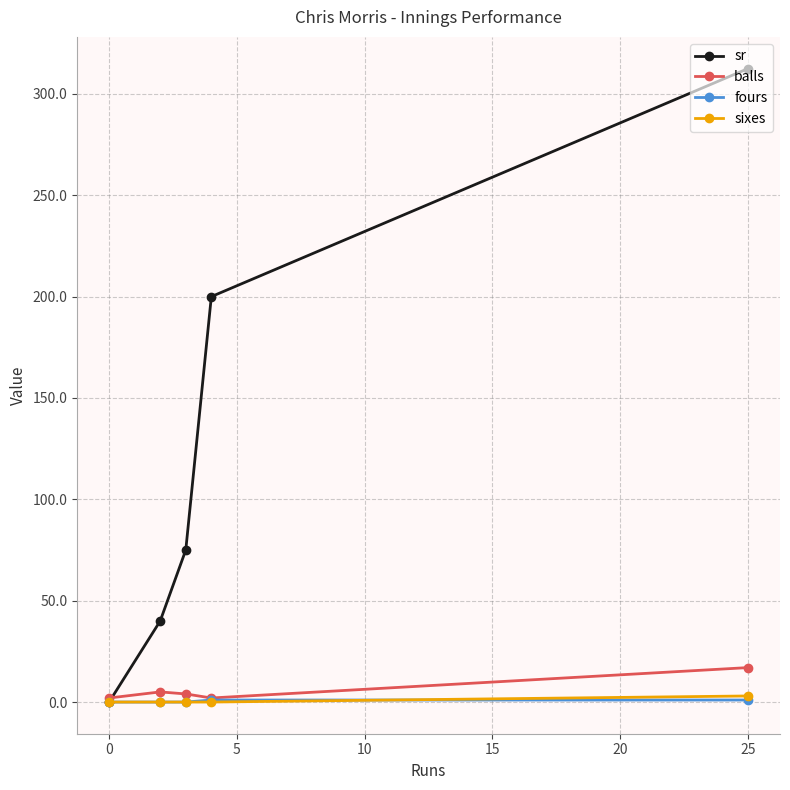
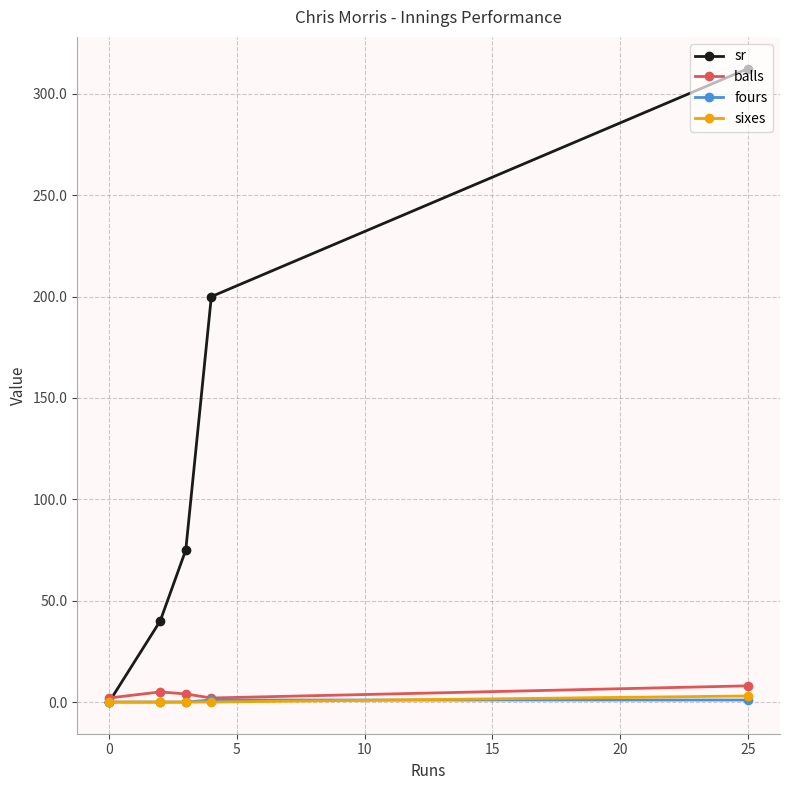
balls, 25: 17 -> 8
